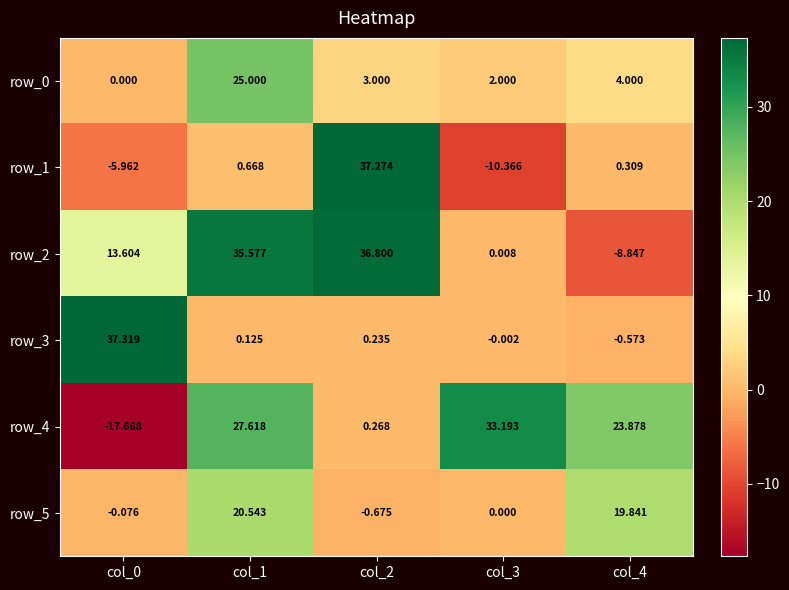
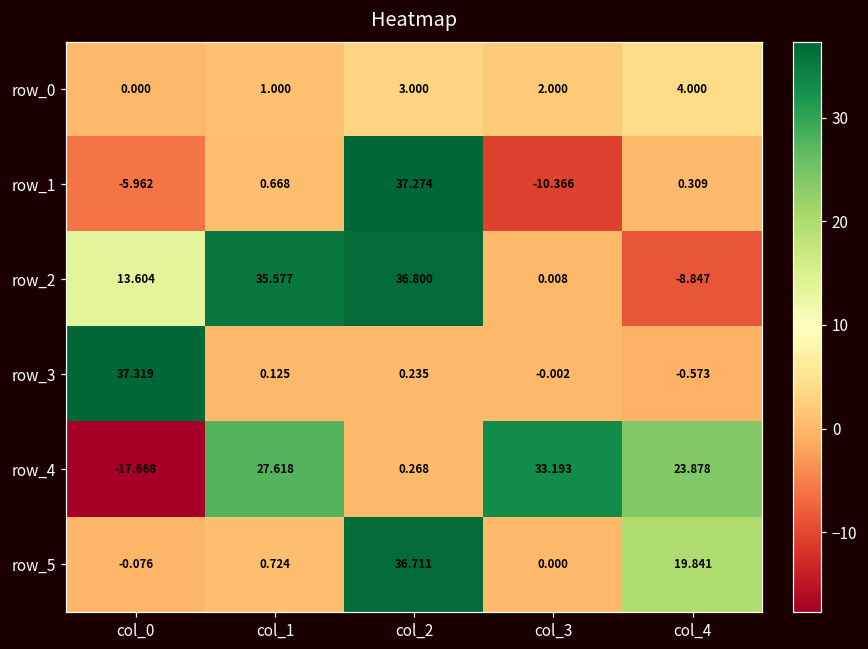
row_0, col_1: 25.000 -> 1.000
row_5, col_1: 20.543 -> 0.724
row_5, col_2: -0.675 -> 36.711
